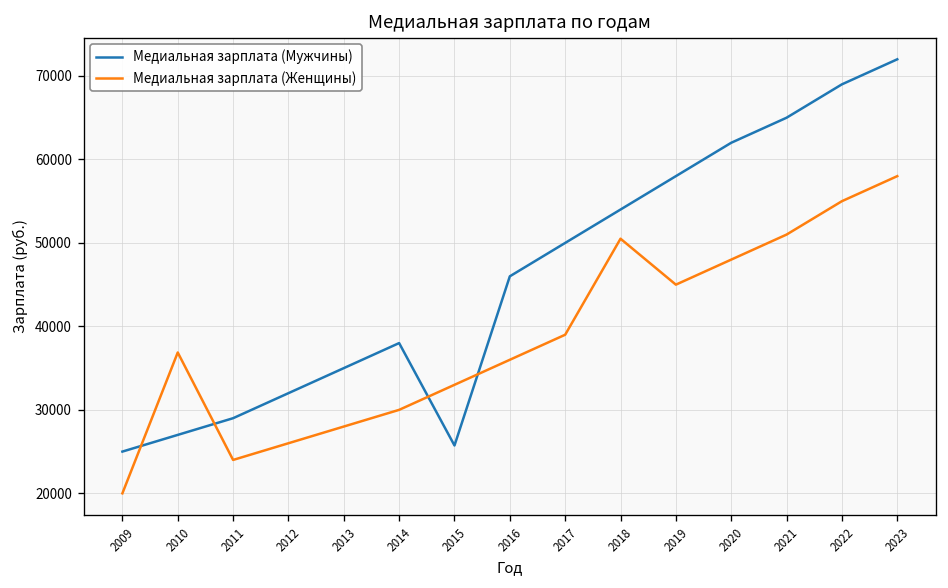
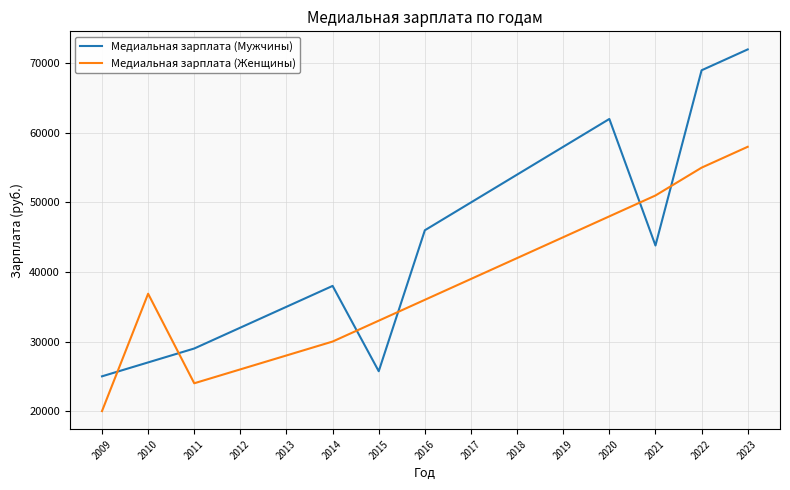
Медиальная зарплата (Женщины), 2018: 51000 -> 42000
Медиальная зарплата (Мужчины), 2021: 65000 -> 44000
